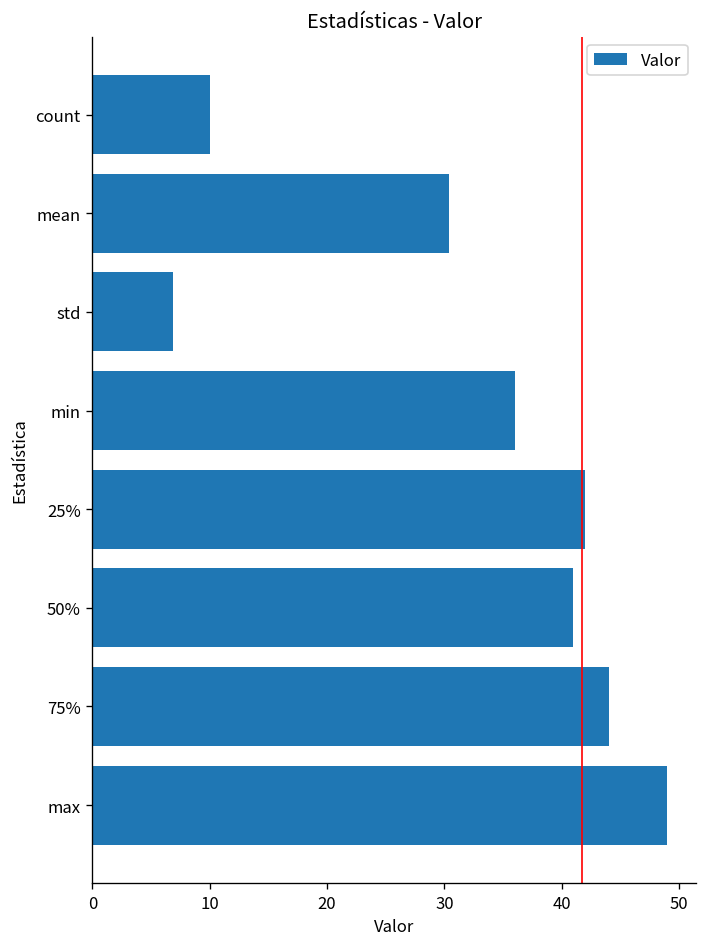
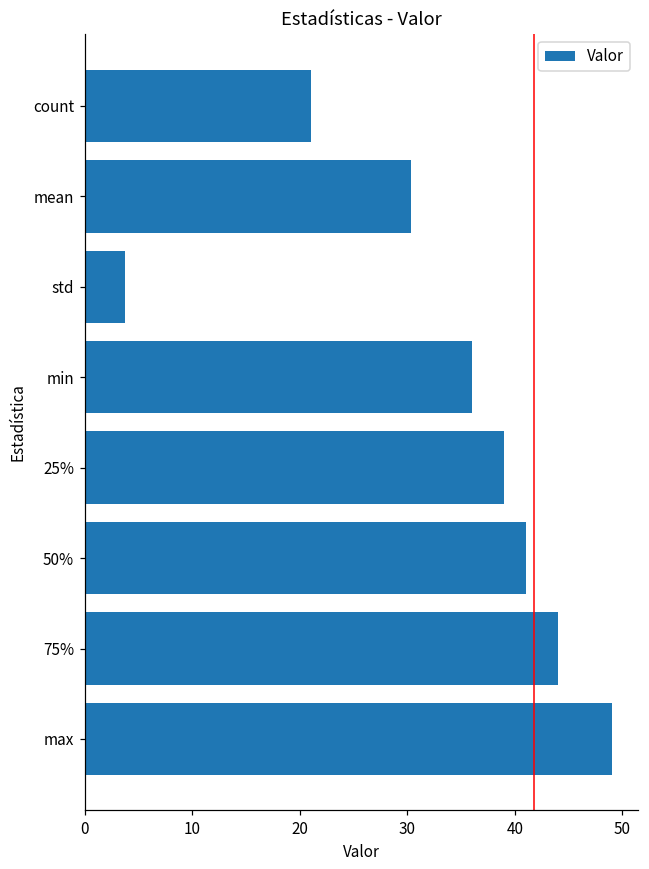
count: 10 -> 21
std: 7 -> 4
25%: 42 -> 39
